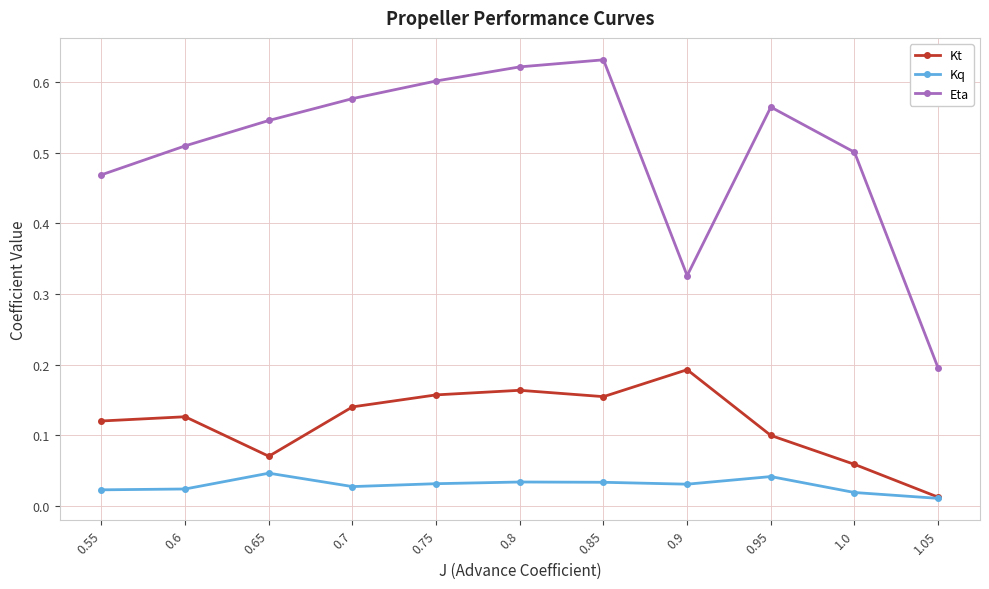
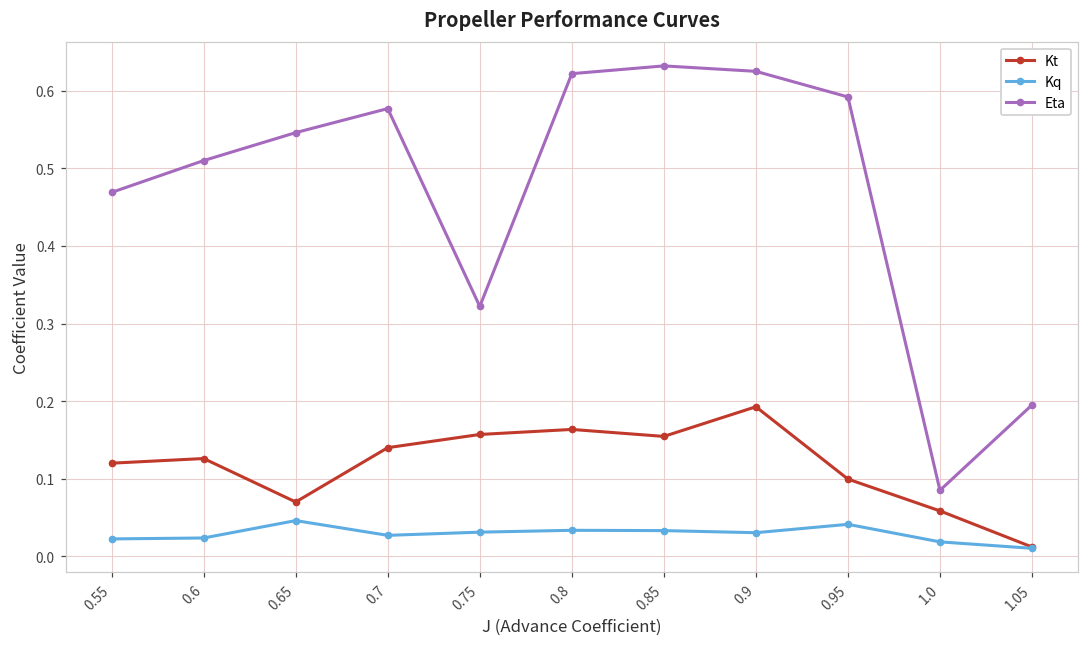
Eta, 0.75: 0.60 -> 0.32
Eta, 0.9: 0.33 -> 0.63
Eta, 0.95: 0.57 -> 0.59
Eta, 1.0: 0.50 -> 0.09
